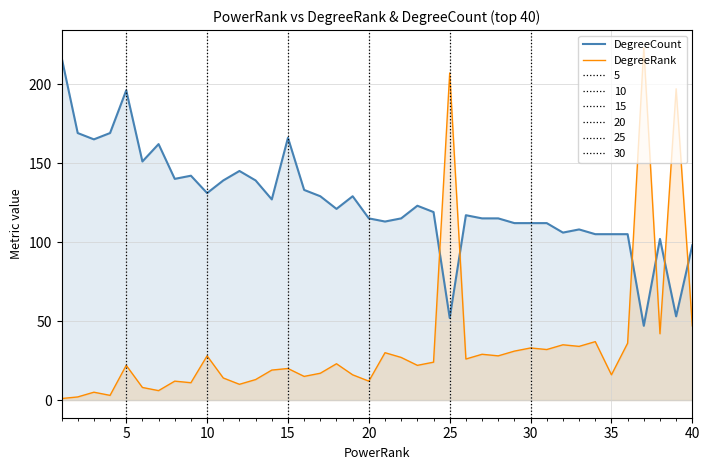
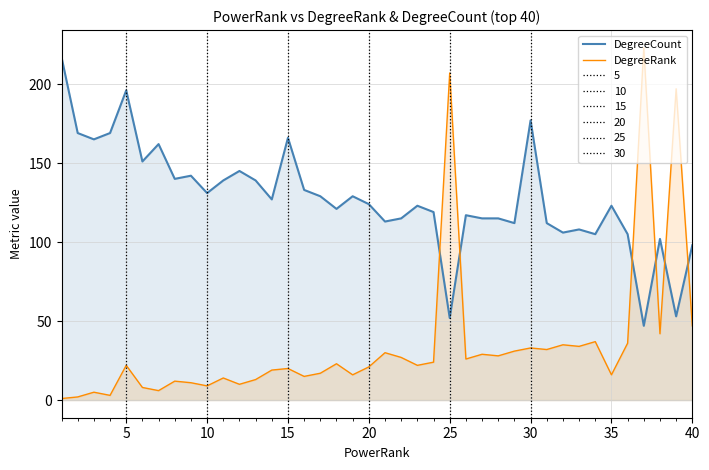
DegreeRank, 10: 28 -> 9
DegreeCount, 20: 115 -> 124
DegreeRank, 20: 12 -> 21
DegreeCount, 30: 112 -> 177
DegreeCount, 35: 105 -> 123
